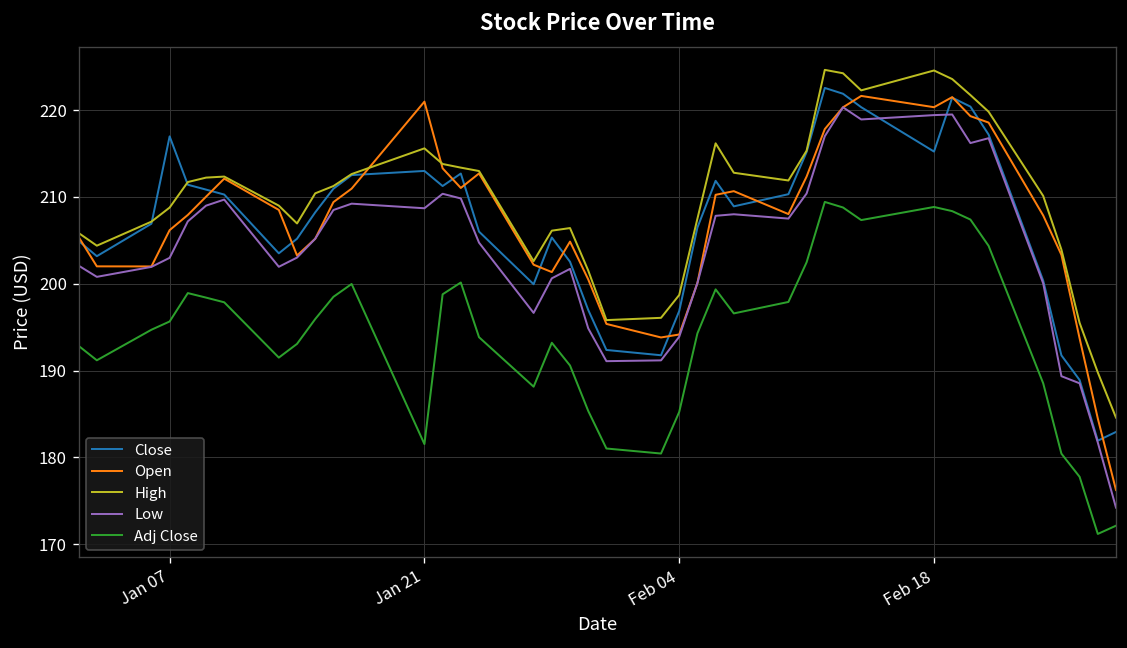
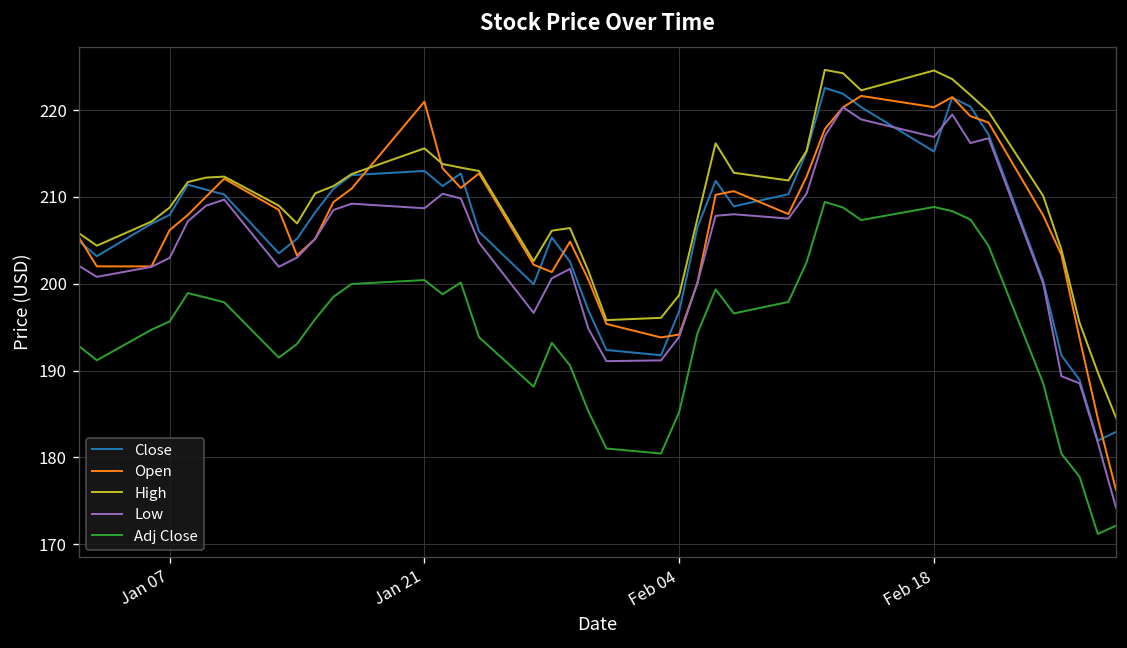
Close, Jan 07: 217 -> 208
Adj Close, Jan 21: 182 -> 200
Low, Feb 18: 219 -> 217
